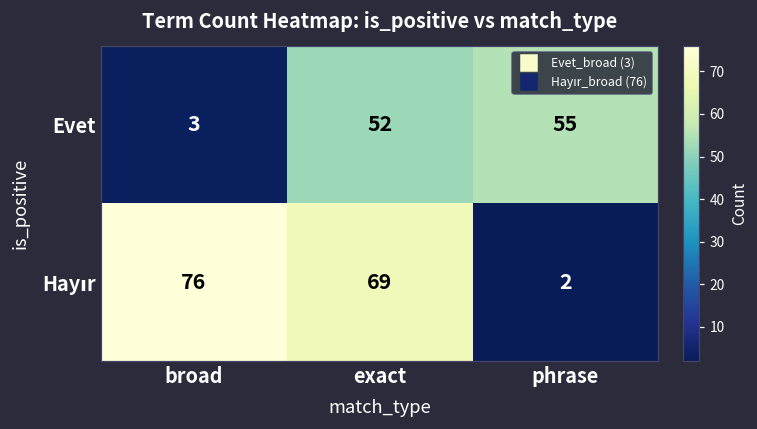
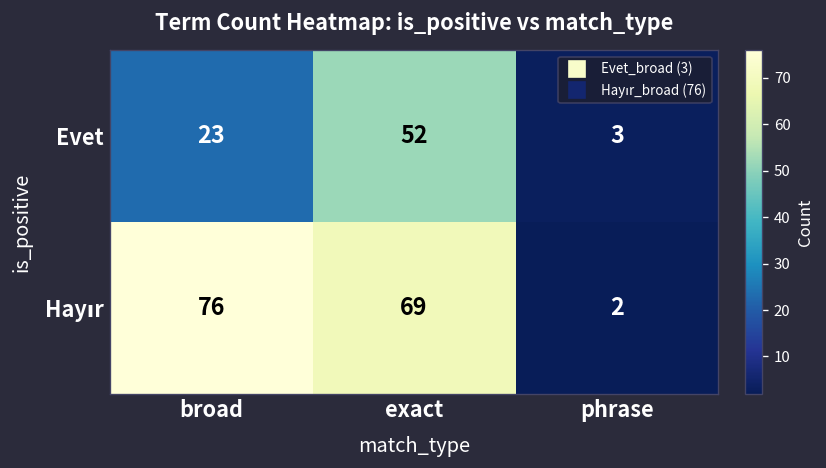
Evet, broad: 3 -> 23
Evet, phrase: 55 -> 3
